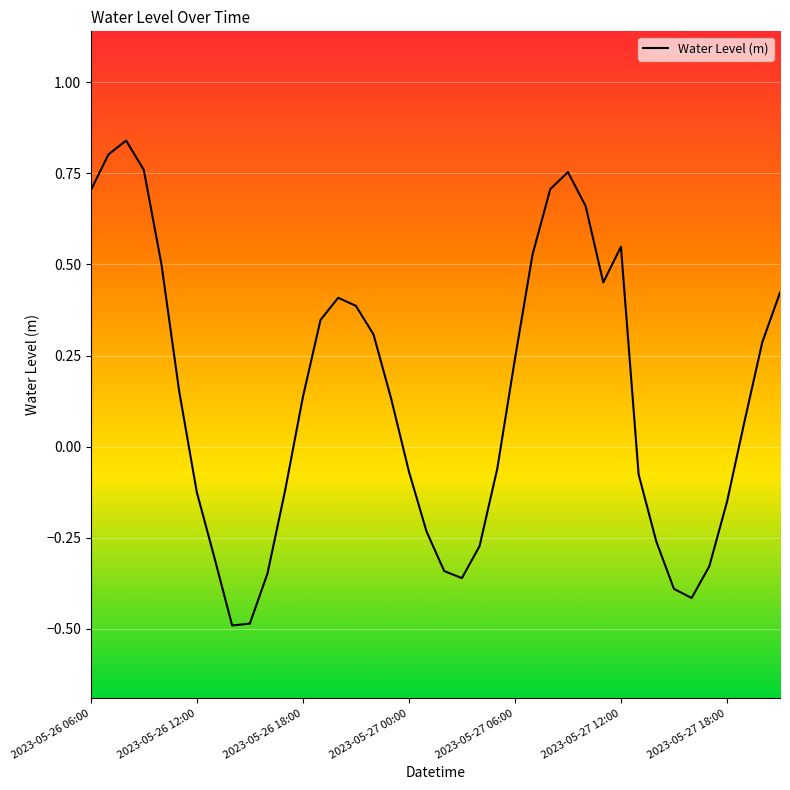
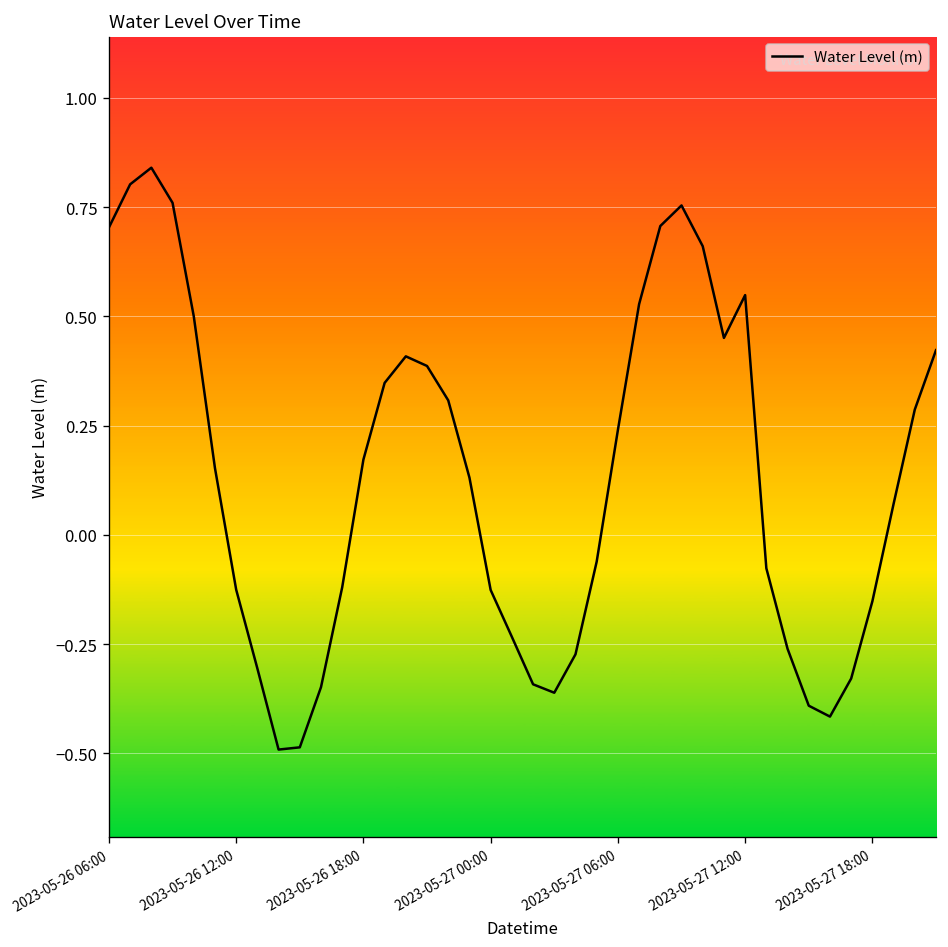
2023-05-26 18:00: 0.14 -> 0.17
2023-05-27 00:00: -0.07 -> -0.13
